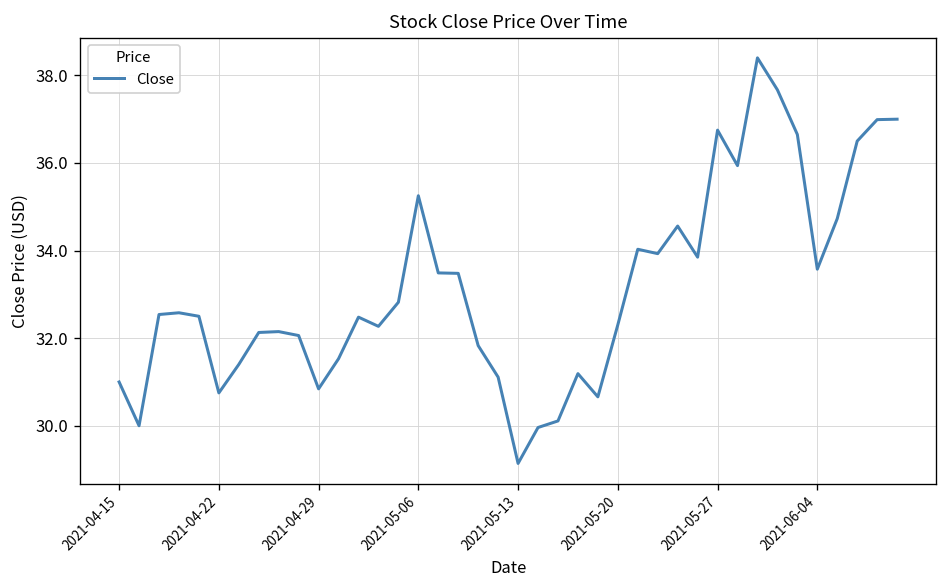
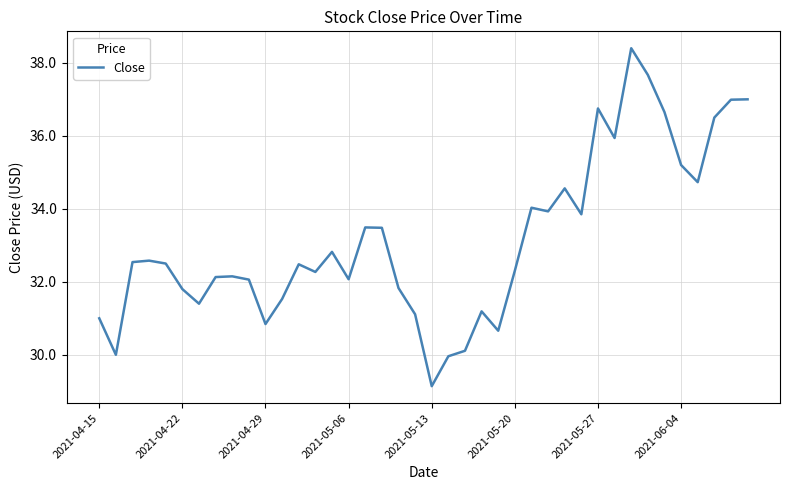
2021-04-22: 30.8 -> 31.8
2021-05-06: 35.3 -> 32.1
2021-06-04: 33.6 -> 35.2
